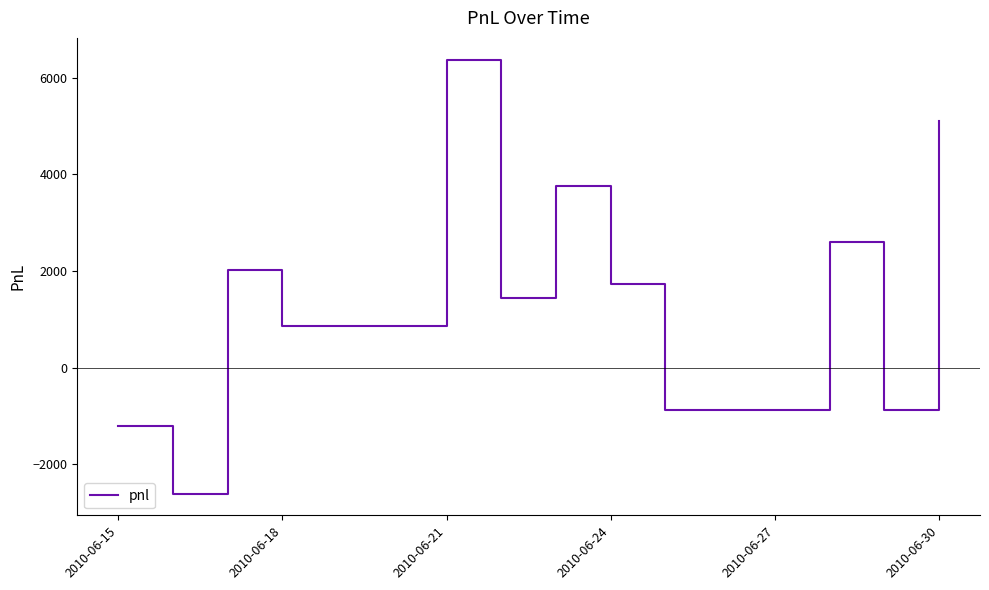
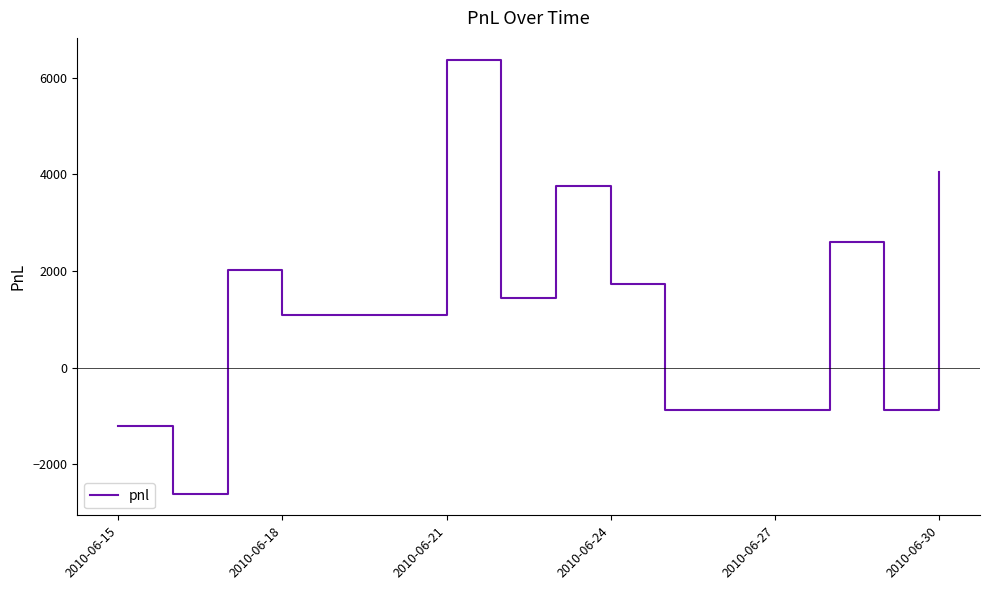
2010-06-18: 900 -> 1100
2010-06-30: 5100 -> 4100
